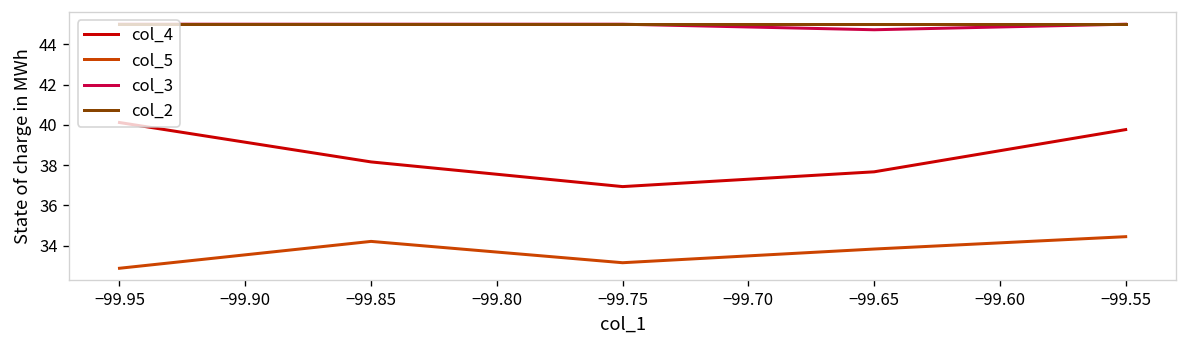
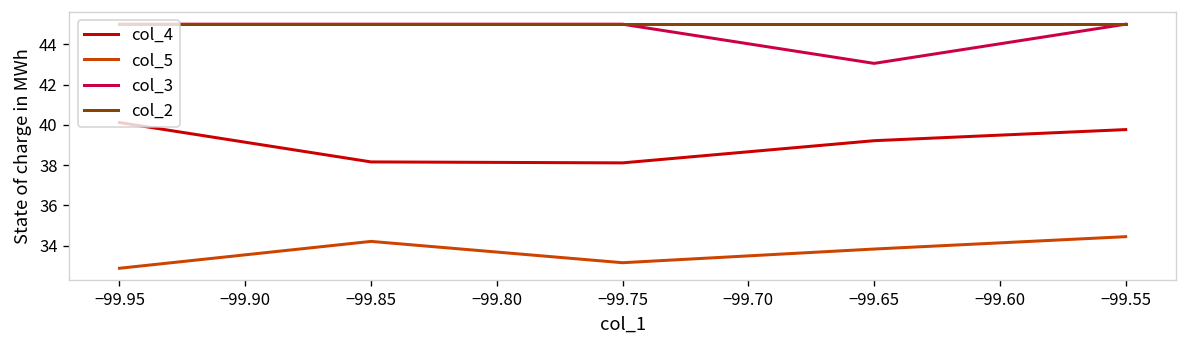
col_4, −99.75: 36.9 -> 38.1
col_4, −99.65: 37.7 -> 39.2
col_3, −99.65: 44.7 -> 43.1
